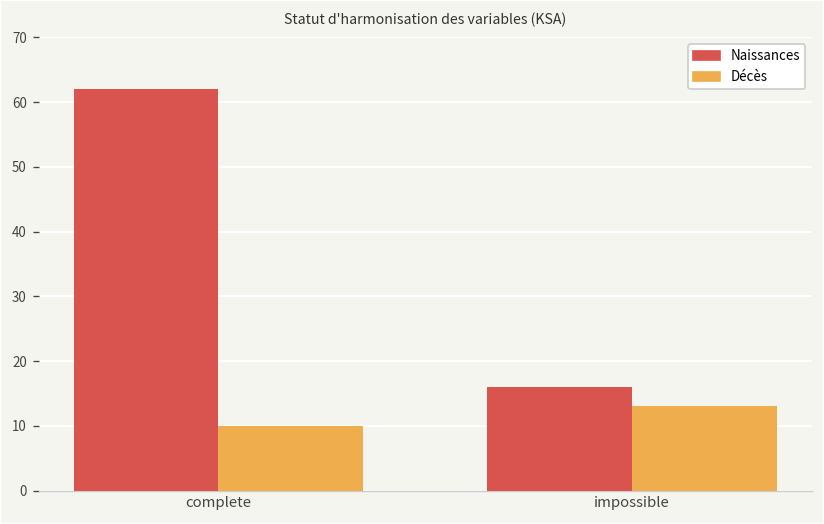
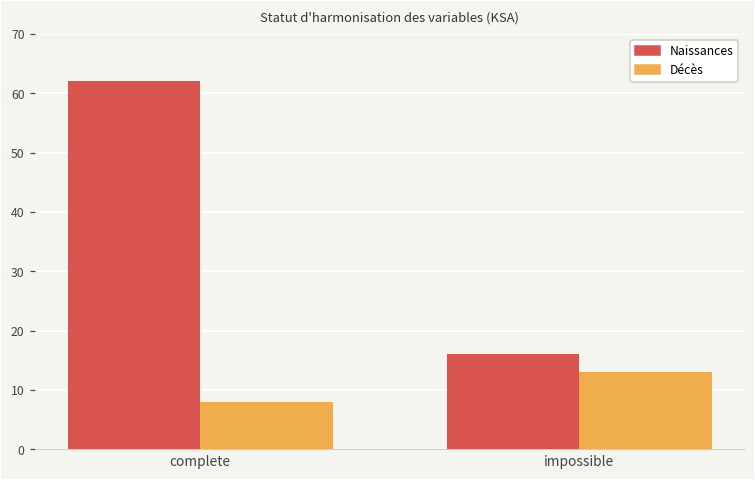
Décès, complete: 10 -> 8
